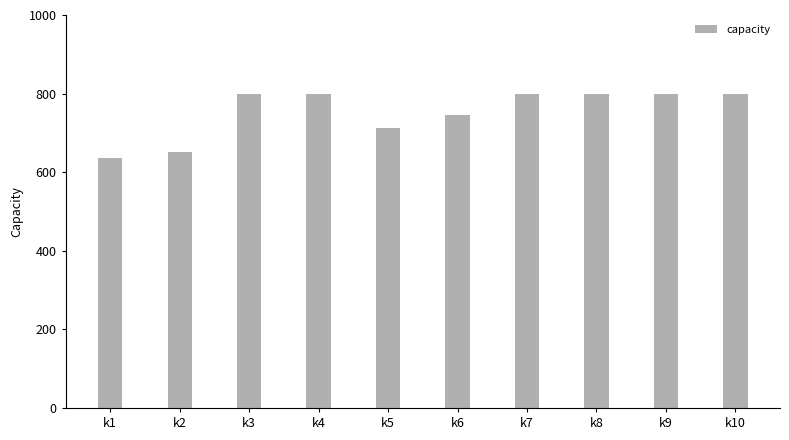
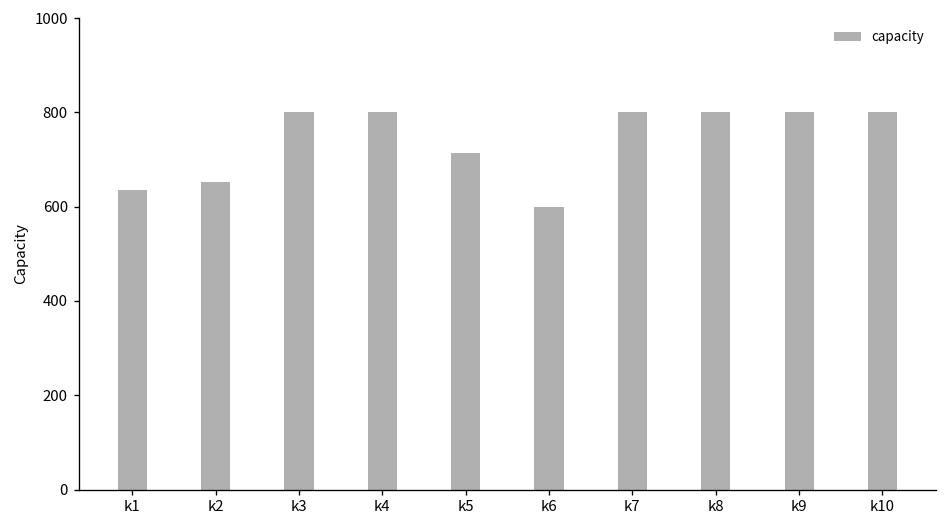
k6: 750 -> 600
